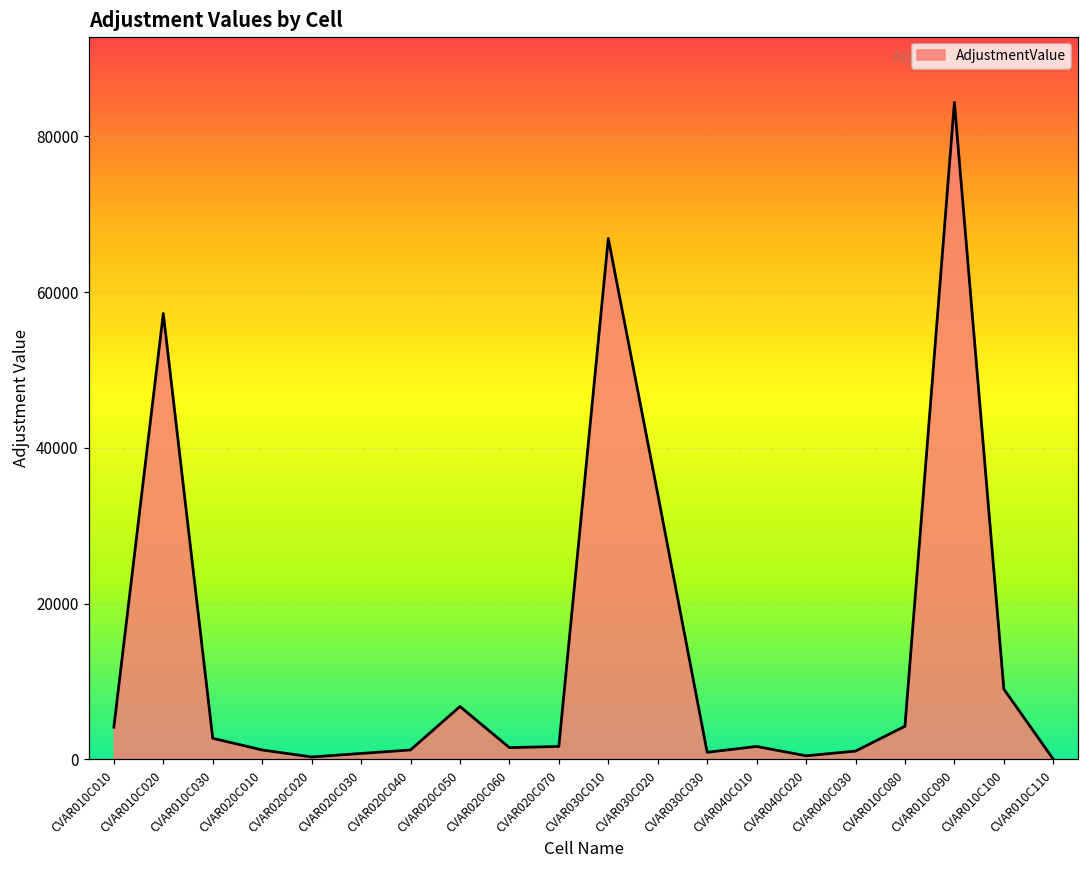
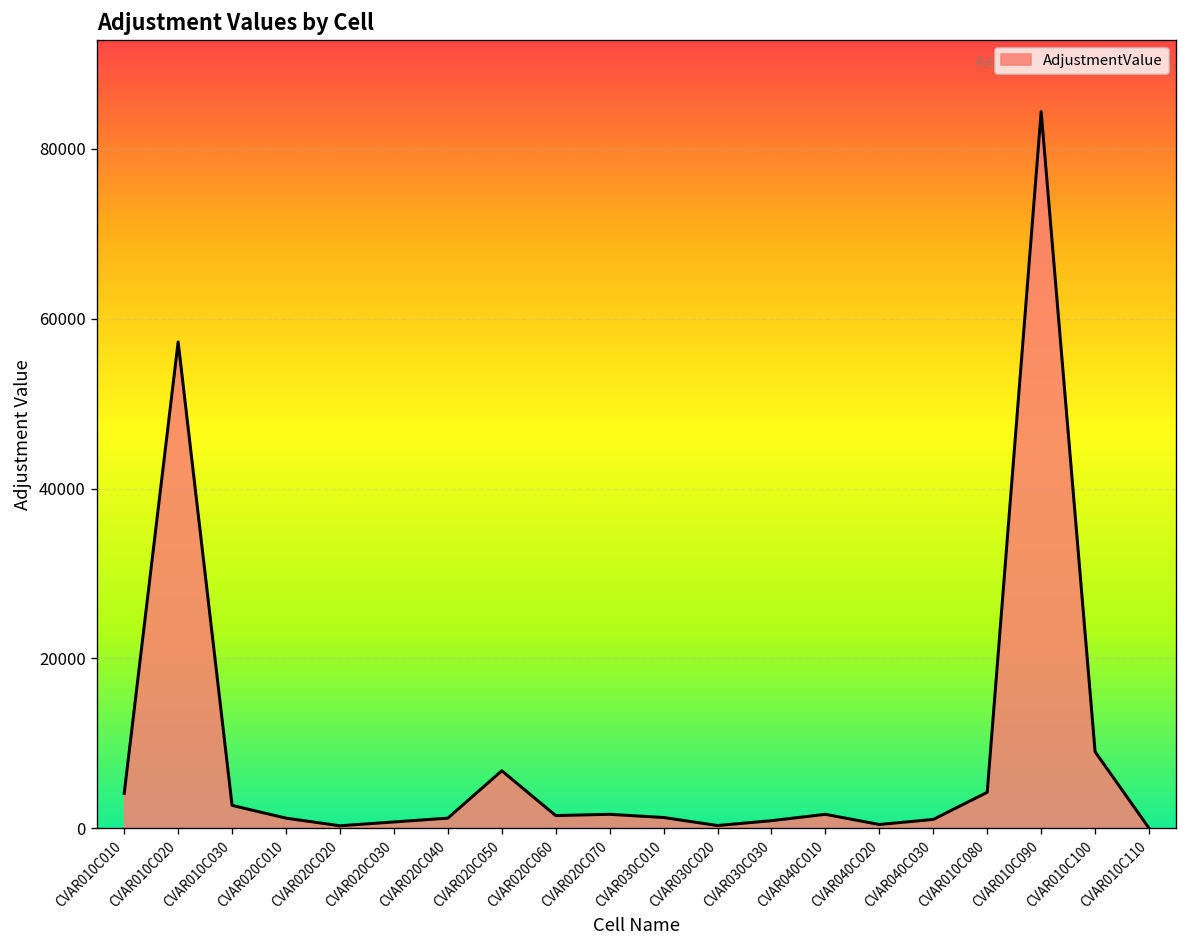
CVAR030C010: 67000 -> 1000
CVAR030C020: 34000 -> 0
